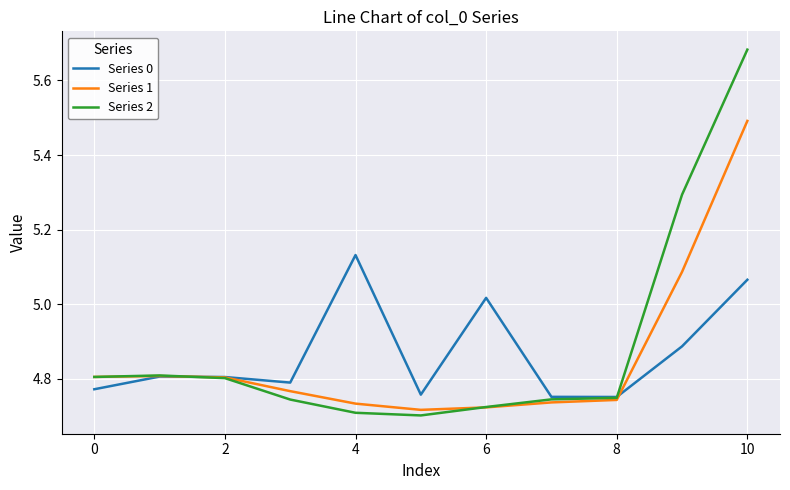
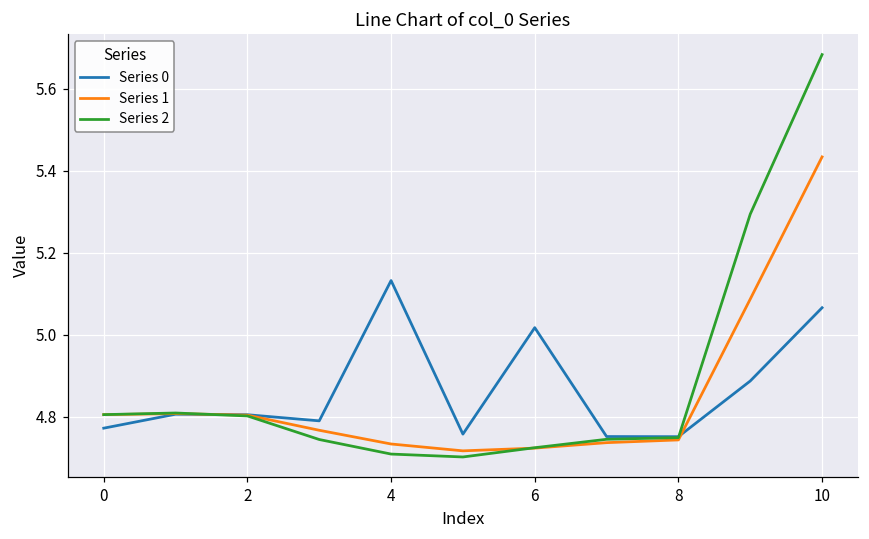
Series 1, 10: 5.49 -> 5.43
